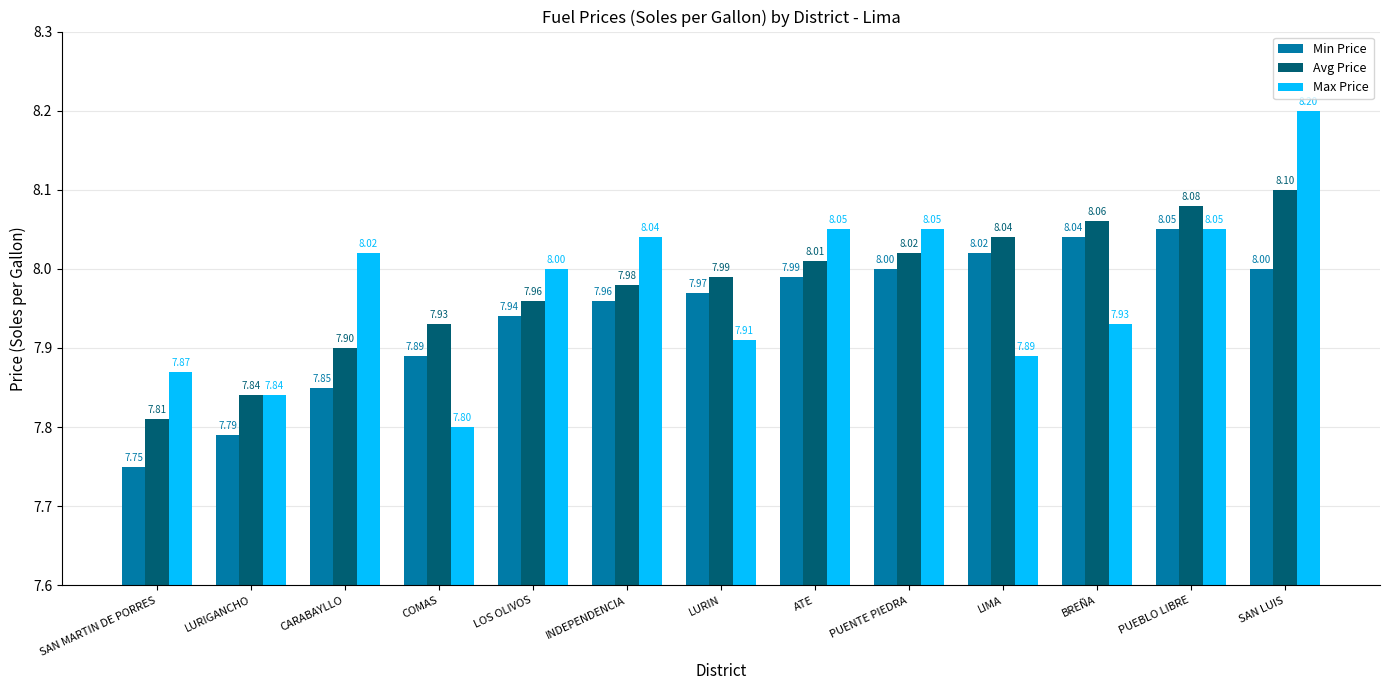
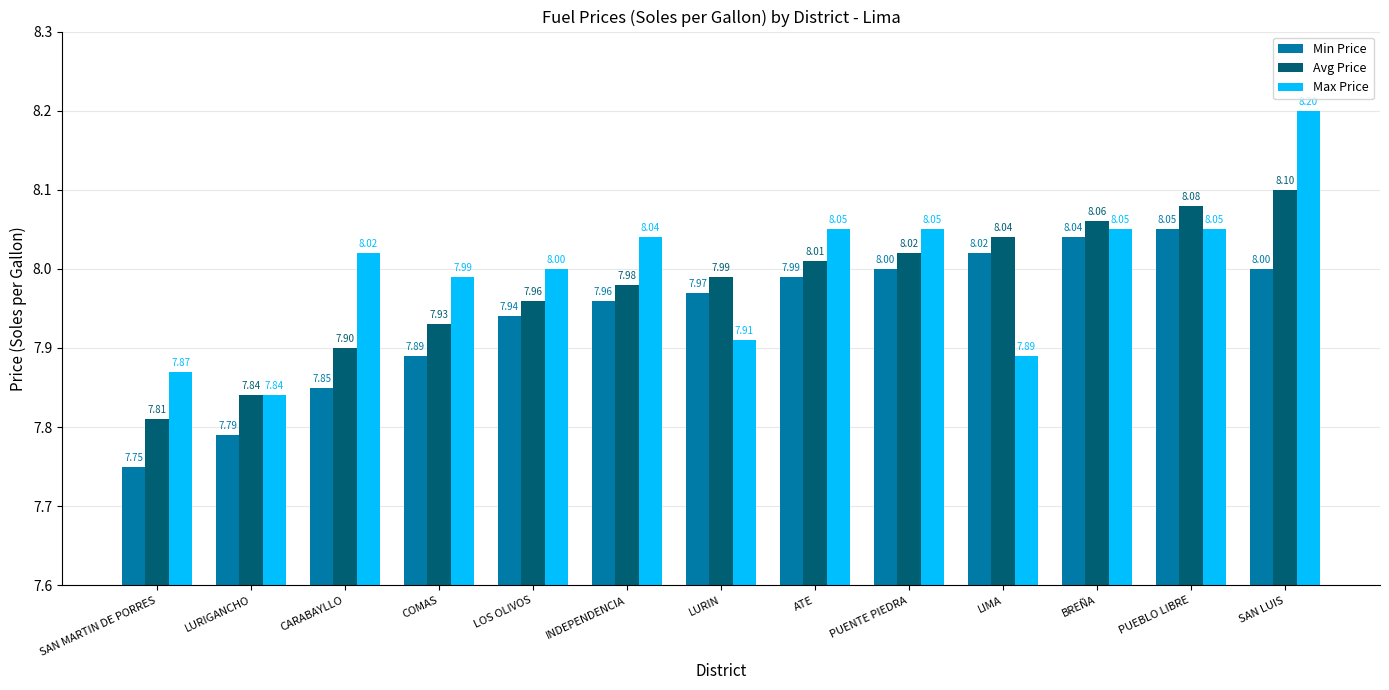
Max Price, COMAS: 7.80 -> 7.99
Max Price, BREÑA: 7.93 -> 8.05
